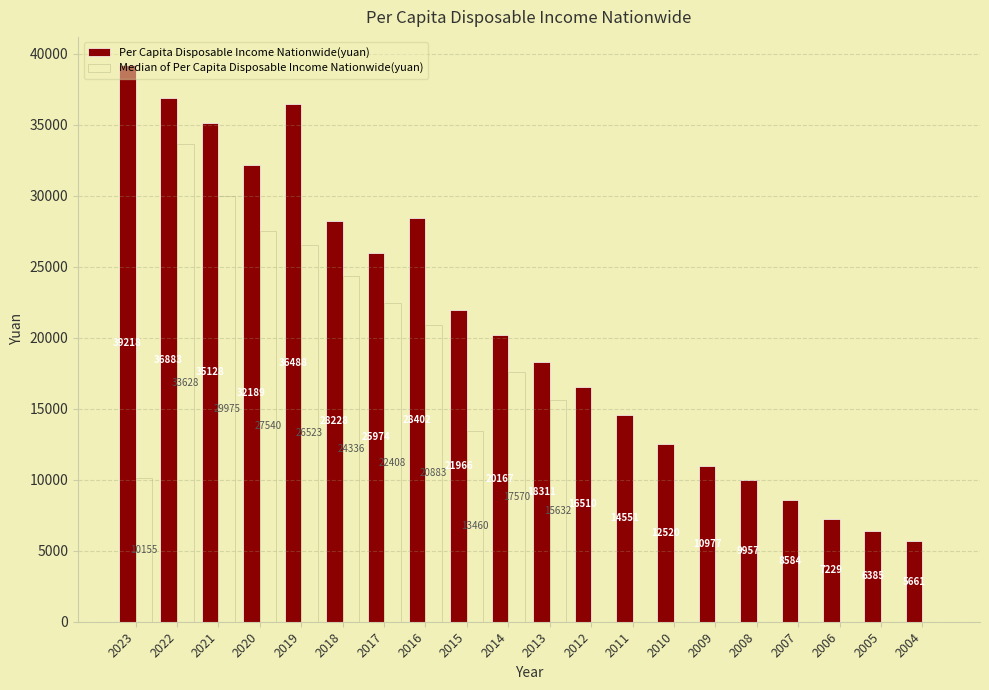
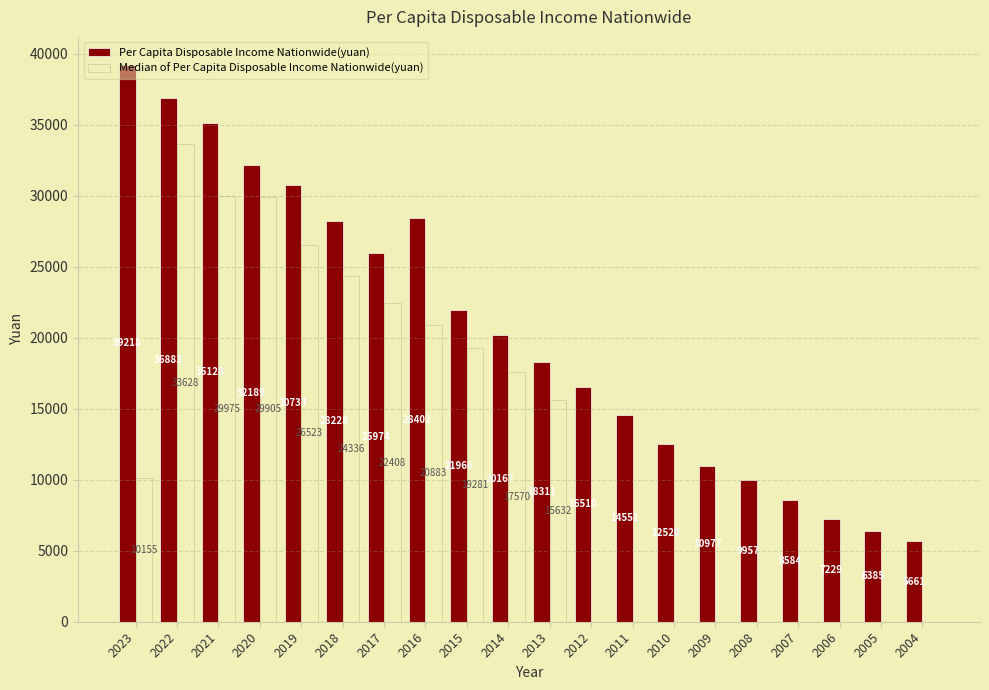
Median of Per Capita Disposable Income Nationwide(yuan), 2020: 27540 -> 29905
Per Capita Disposable Income Nationwide(yuan), 2019: 36488 -> 30733
Median of Per Capita Disposable Income Nationwide(yuan), 2015: 13460 -> 19281
